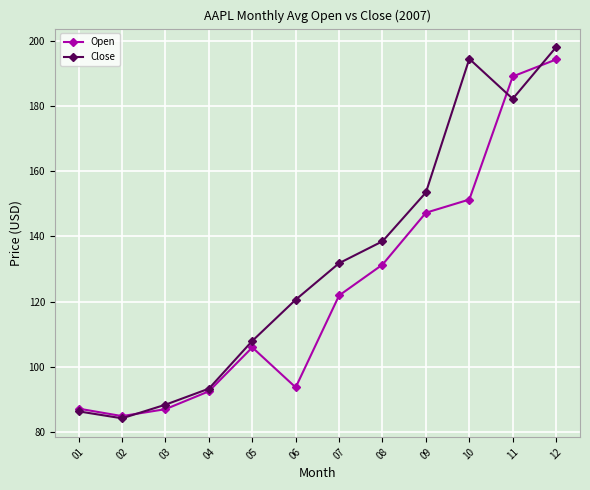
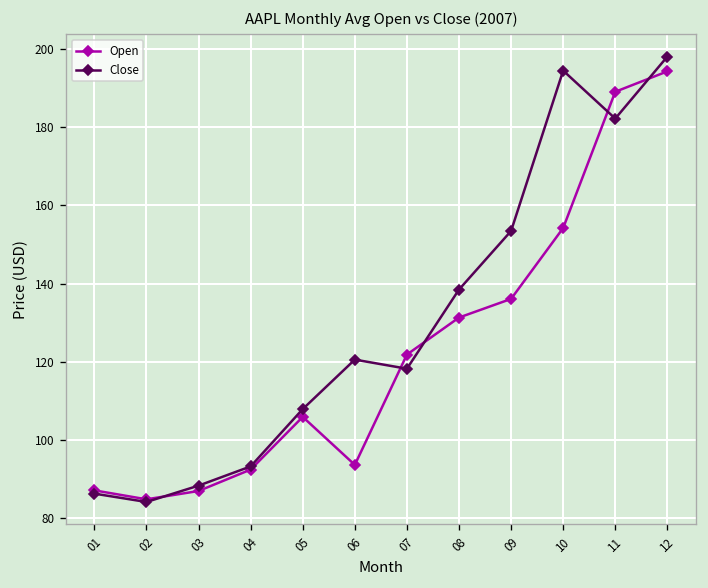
Close, 07: 132 -> 118
Open, 09: 147 -> 136
Open, 10: 151 -> 154
